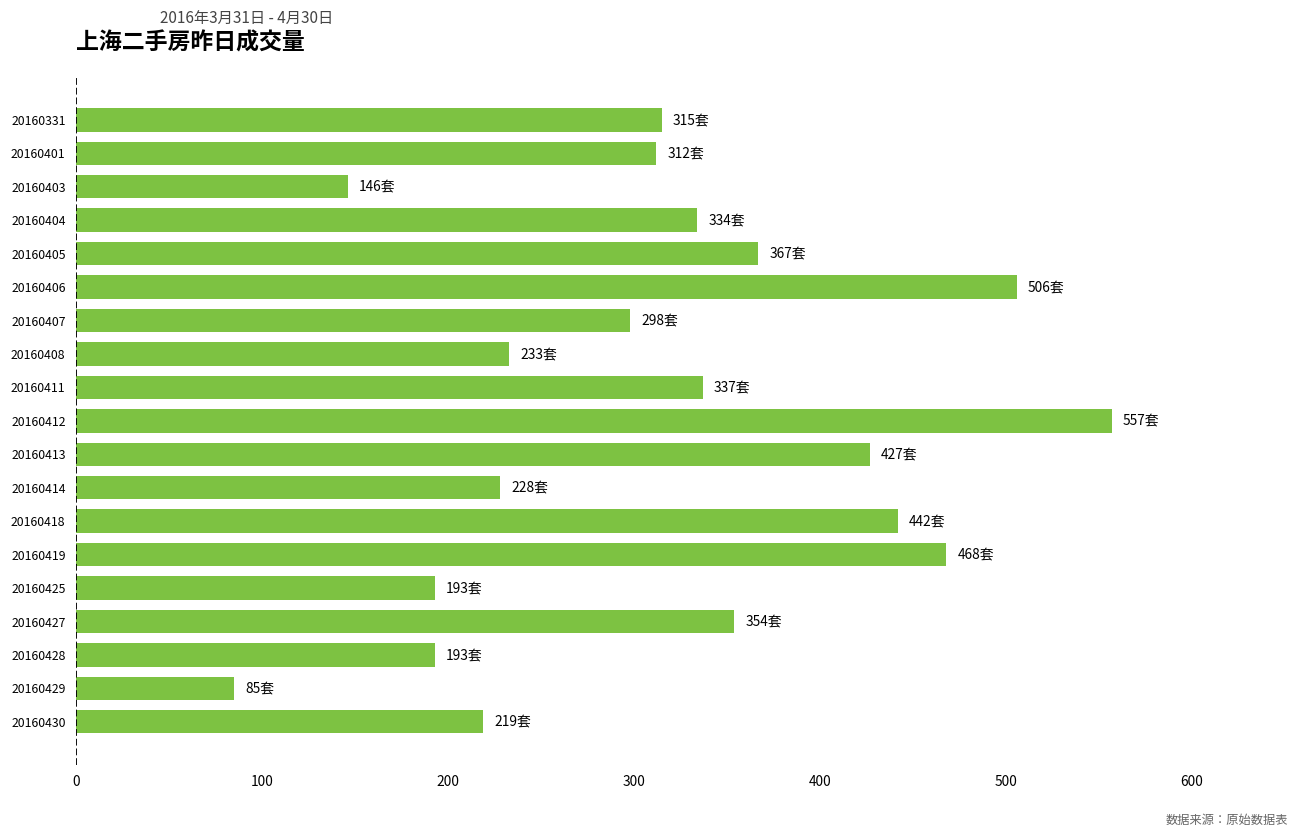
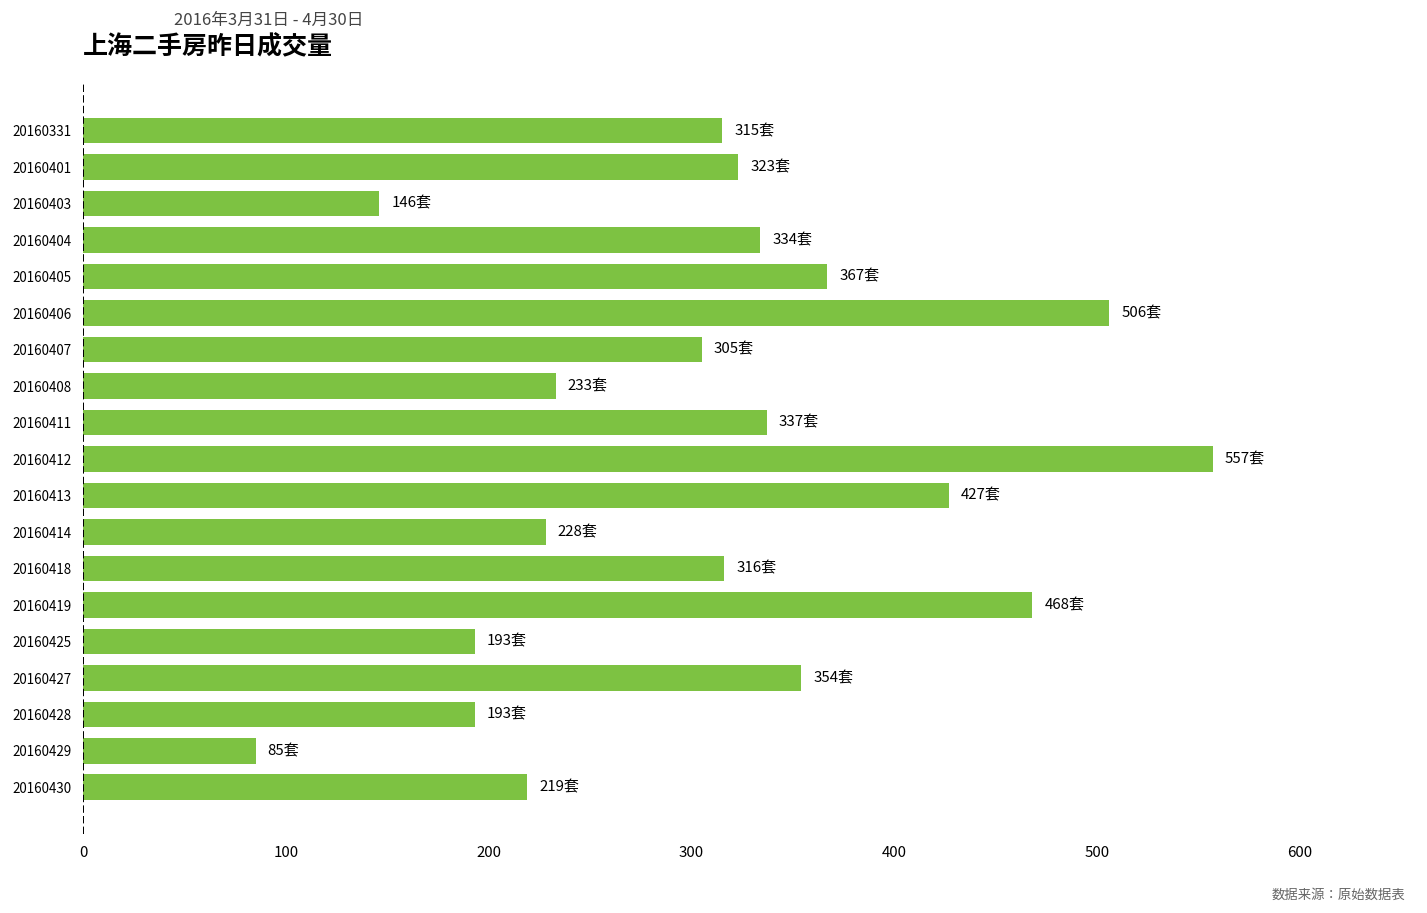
20160401: 312套 -> 323套
20160407: 298套 -> 305套
20160418: 442套 -> 316套
